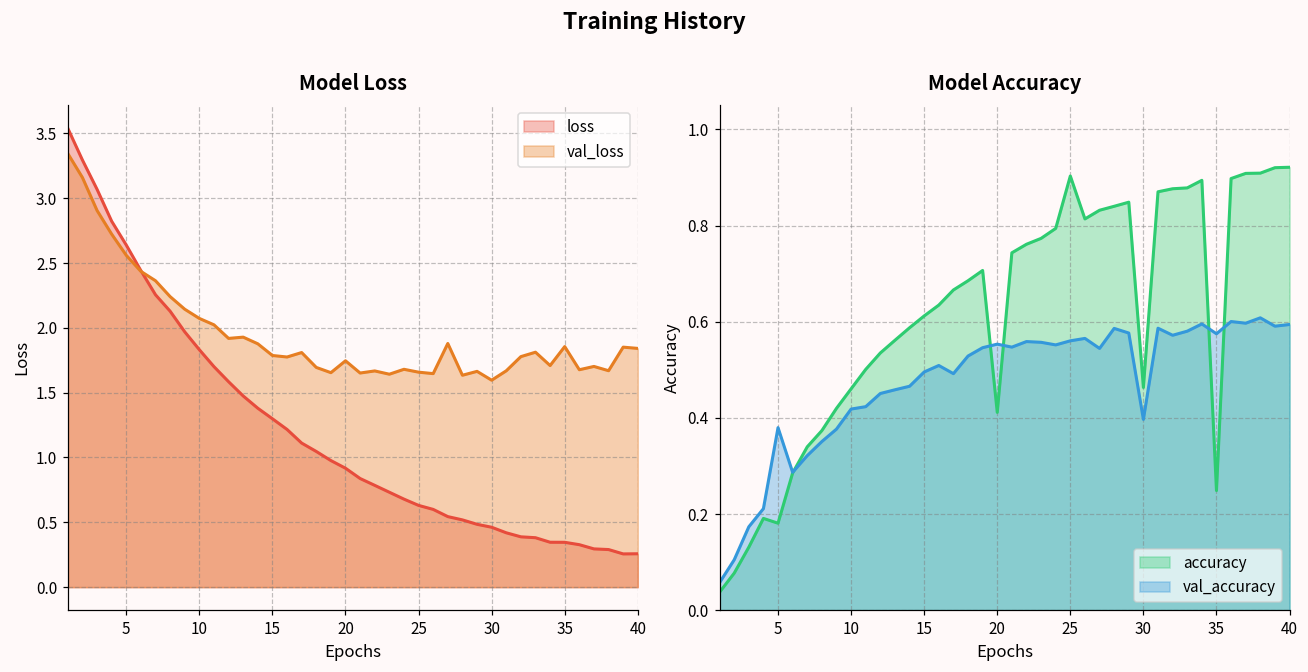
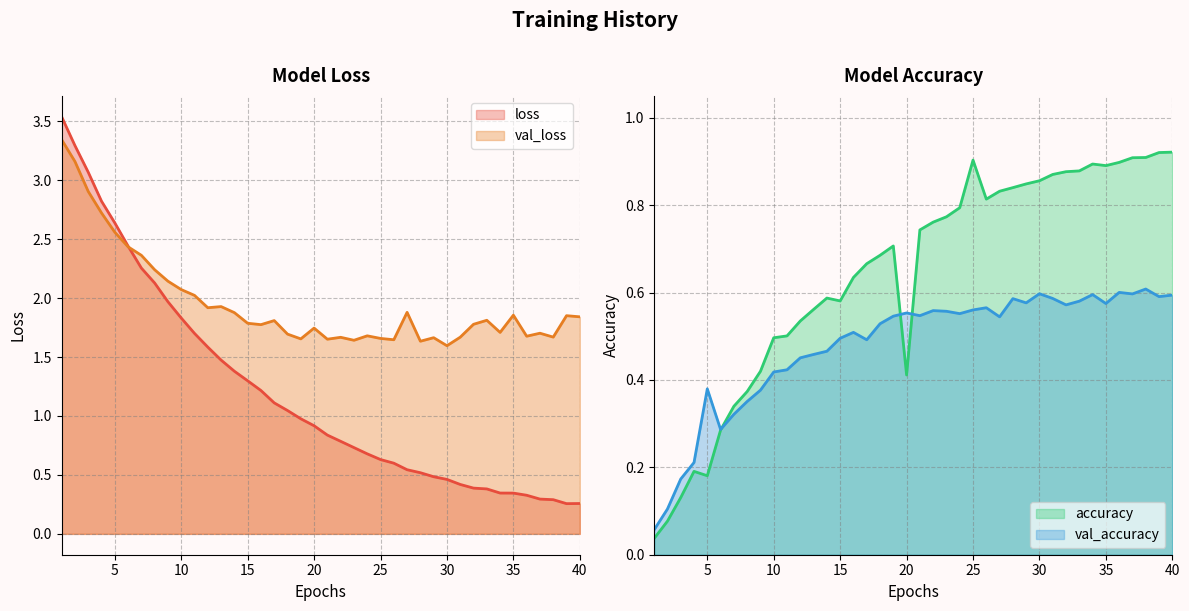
Model Accuracy, accuracy, 10: 0.46 -> 0.50
Model Accuracy, accuracy, 15: 0.61 -> 0.58
Model Accuracy, accuracy, 30: 0.46 -> 0.86
Model Accuracy, val_accuracy, 30: 0.40 -> 0.60
Model Accuracy, accuracy, 35: 0.25 -> 0.89
